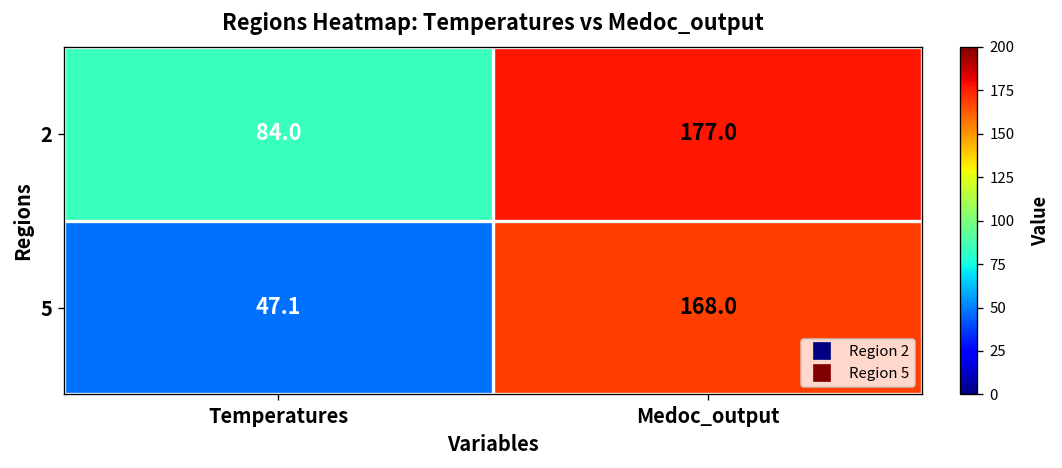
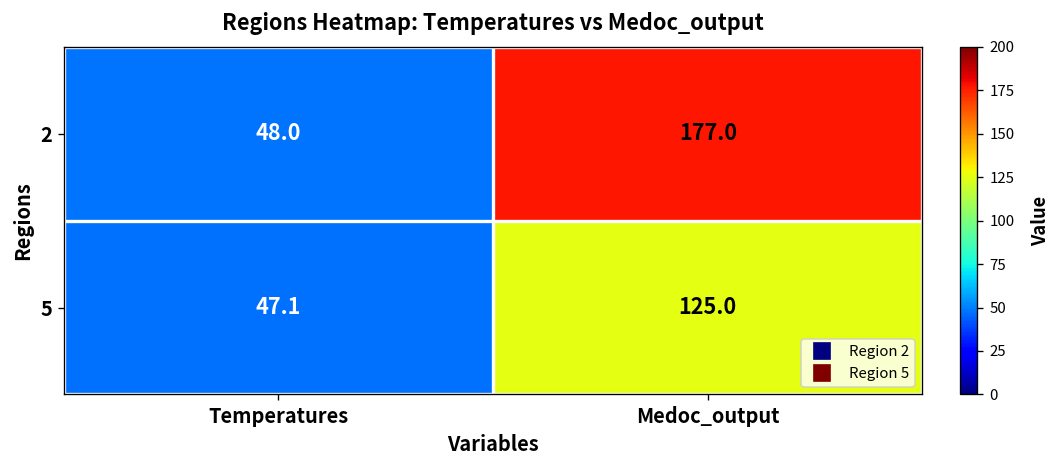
2, Temperatures: 84.0 -> 48.0
5, Medoc_output: 168.0 -> 125.0
